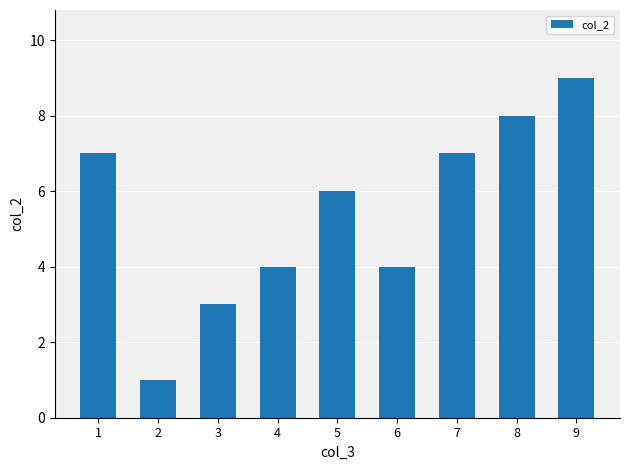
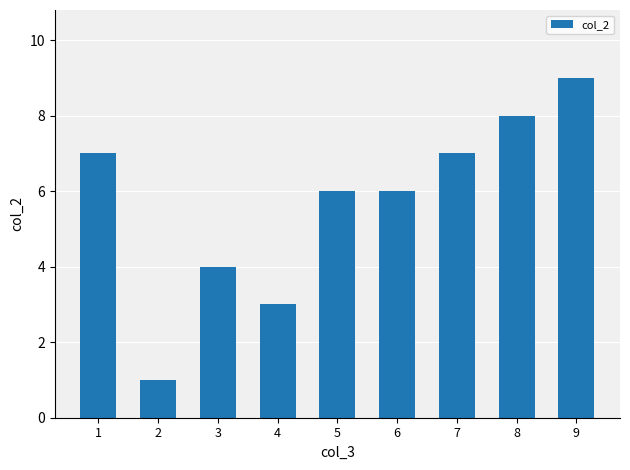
3: 3 -> 4
4: 4 -> 3
6: 4 -> 6
